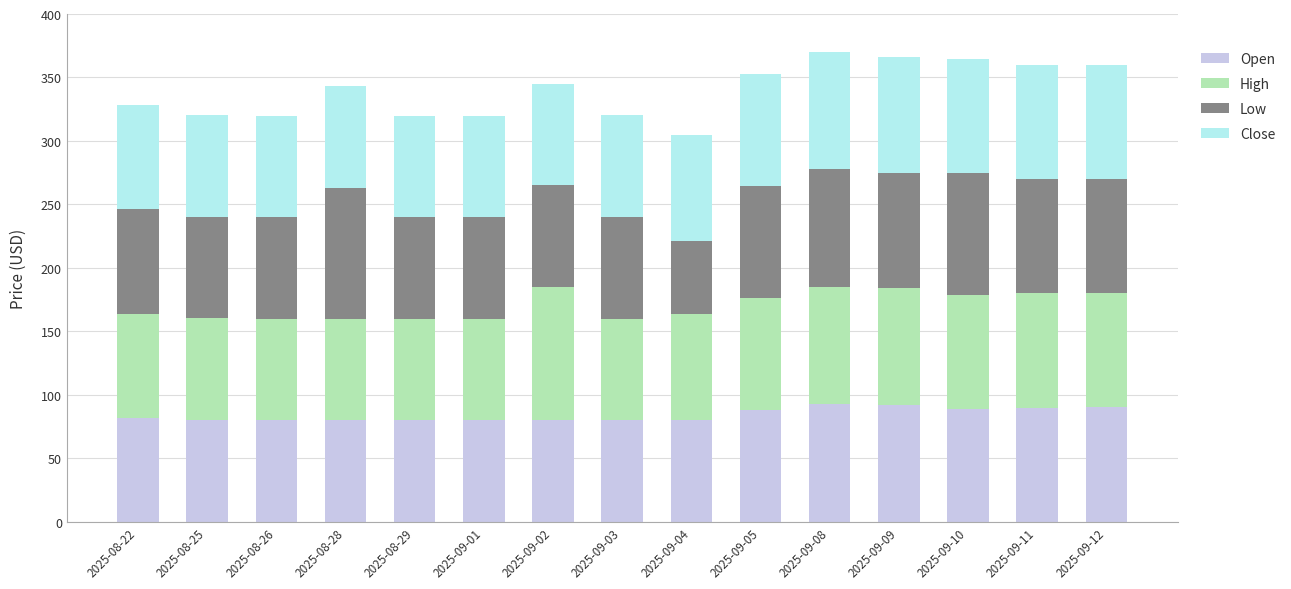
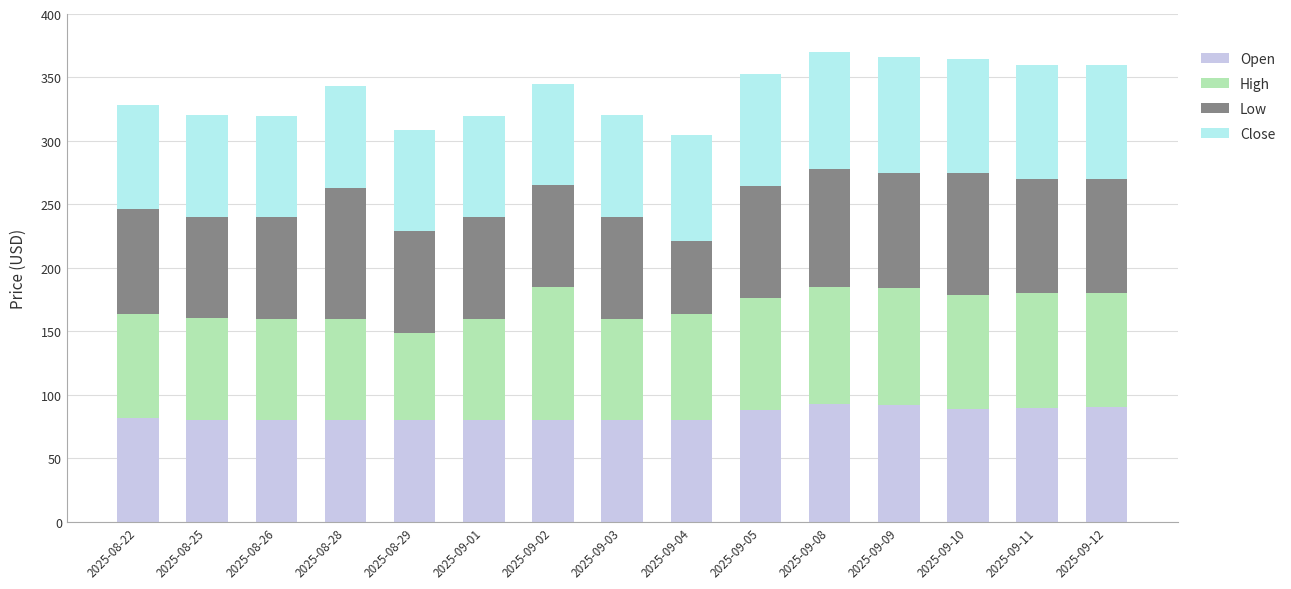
High, 2025-08-29: 80 -> 69
